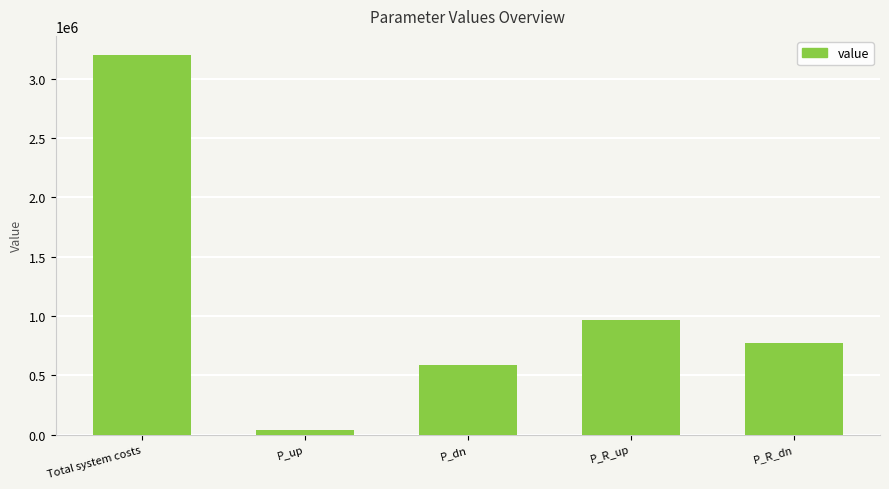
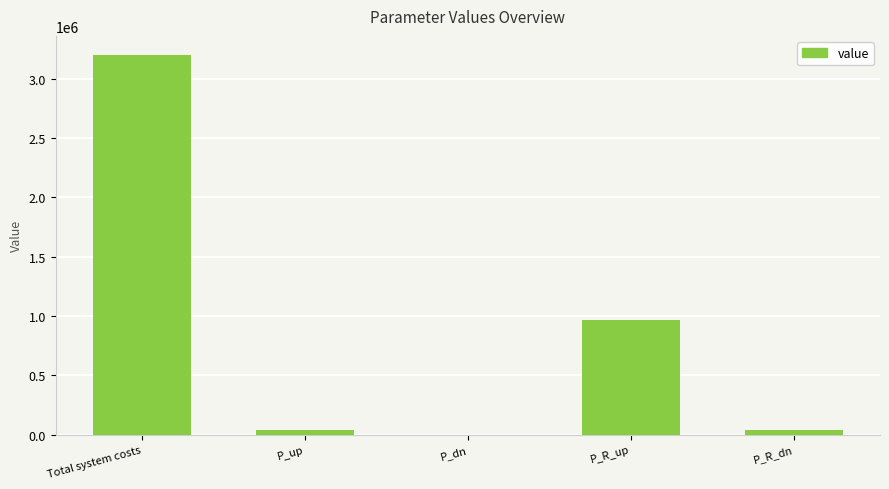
P_dn: 580000 -> 0
P_R_dn: 770000 -> 40000
